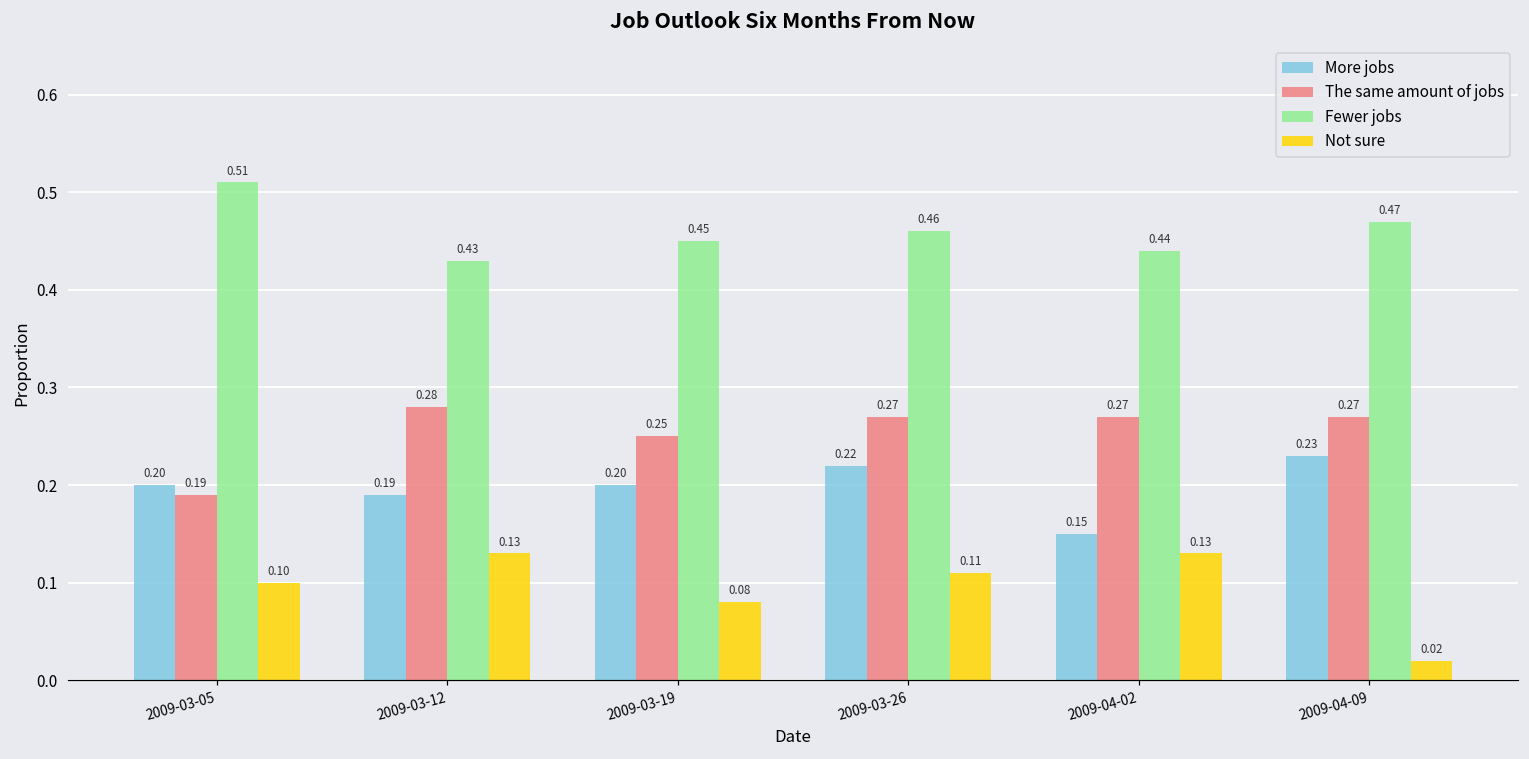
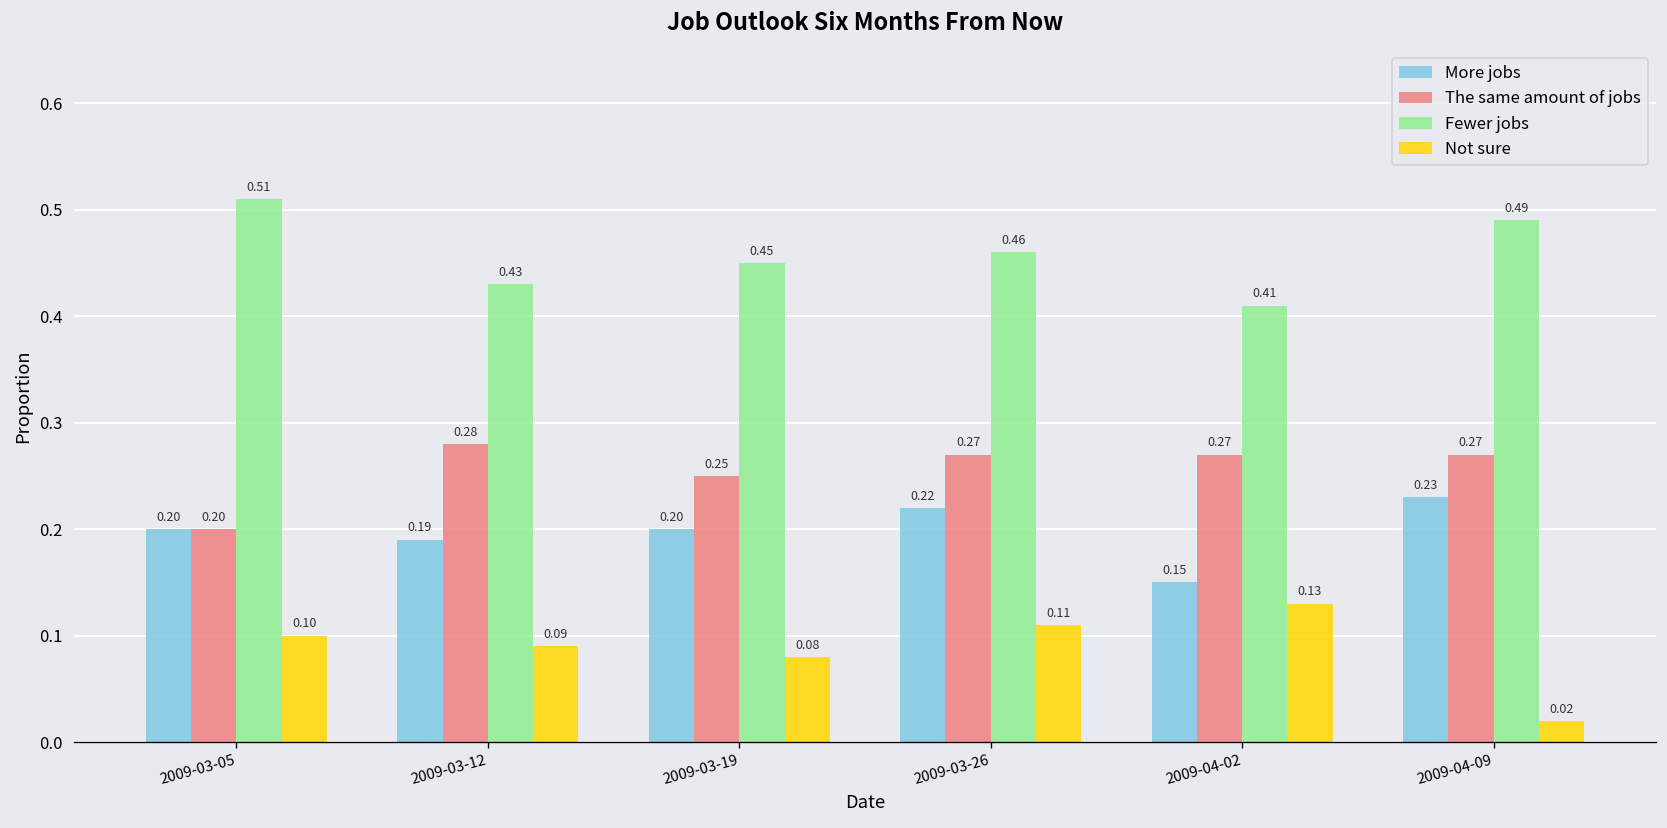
The same amount of jobs, 2009-03-05: 0.19 -> 0.20
Not sure, 2009-03-12: 0.13 -> 0.09
Fewer jobs, 2009-04-02: 0.44 -> 0.41
Fewer jobs, 2009-04-09: 0.47 -> 0.49
